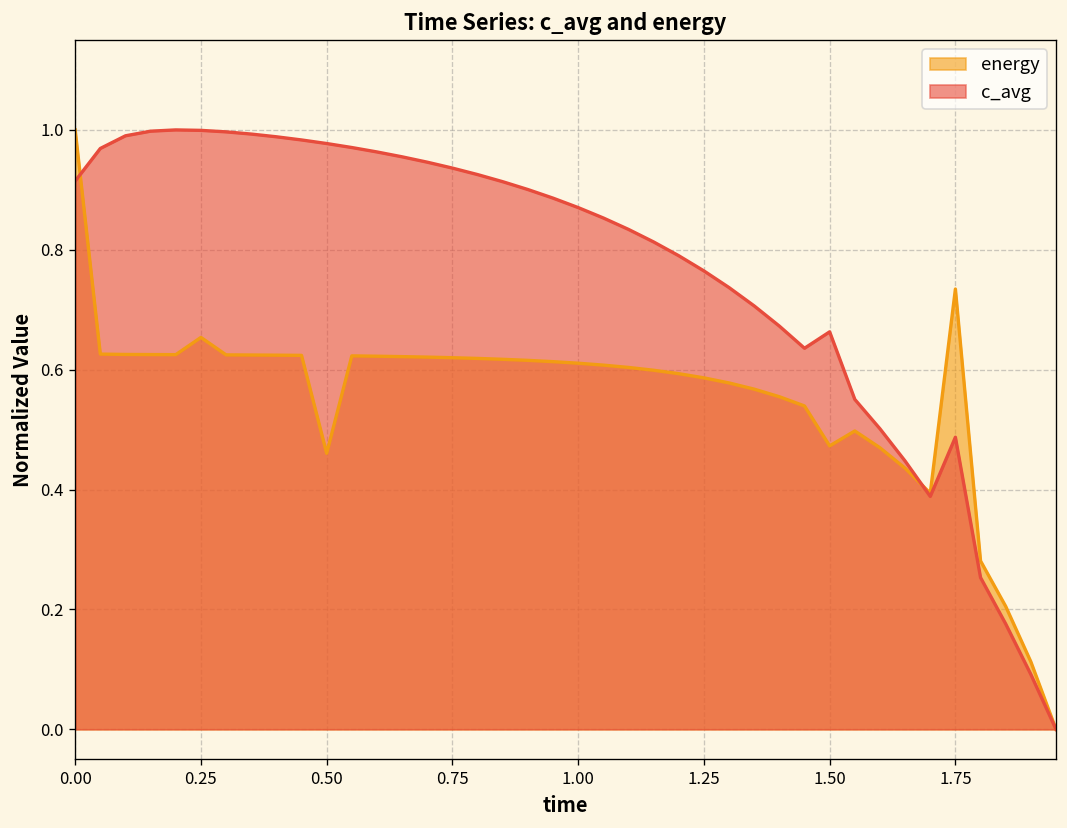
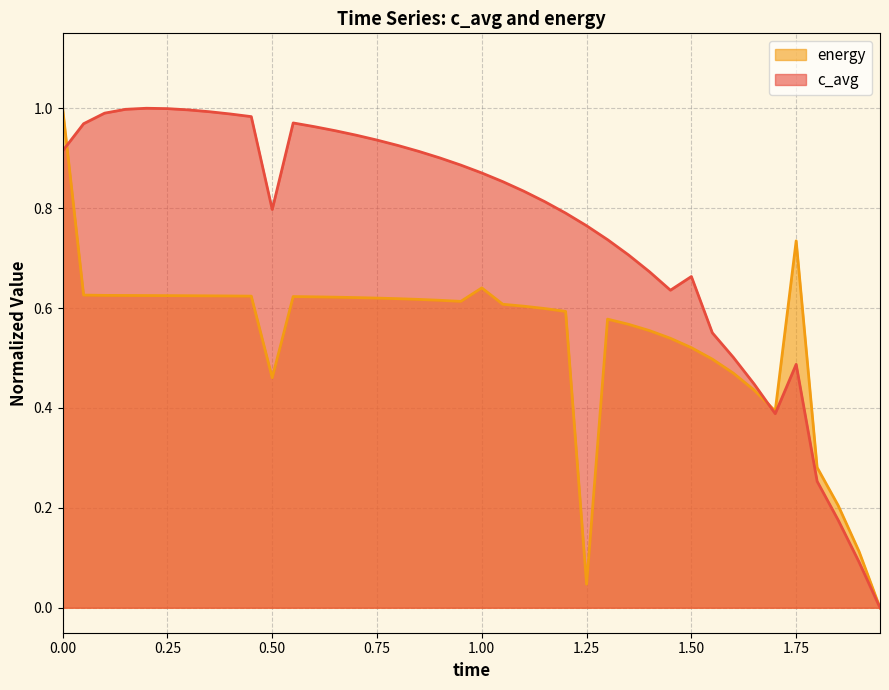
energy, 0.25: 0.65 -> 0.62
c_avg, 0.50: 0.98 -> 0.80
energy, 1.00: 0.61 -> 0.64
energy, 1.25: 0.59 -> 0.05
energy, 1.50: 0.47 -> 0.52
